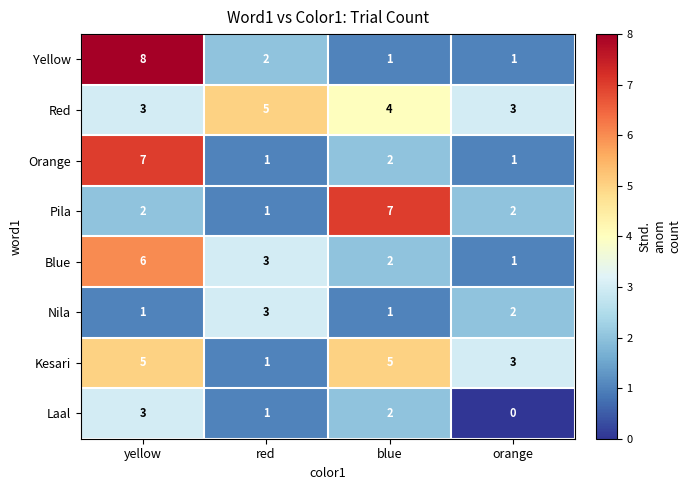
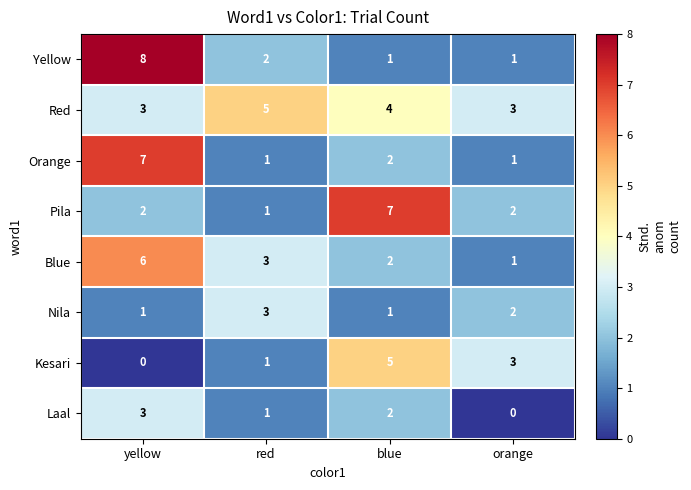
Kesari, yellow: 5 -> 0
